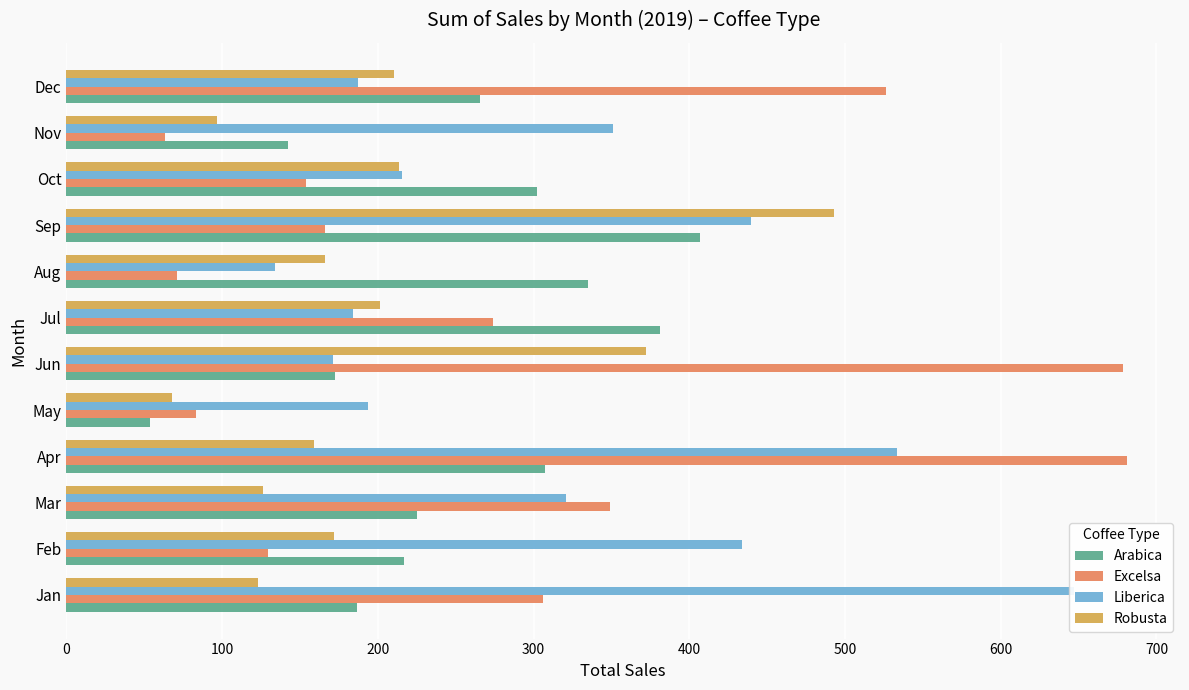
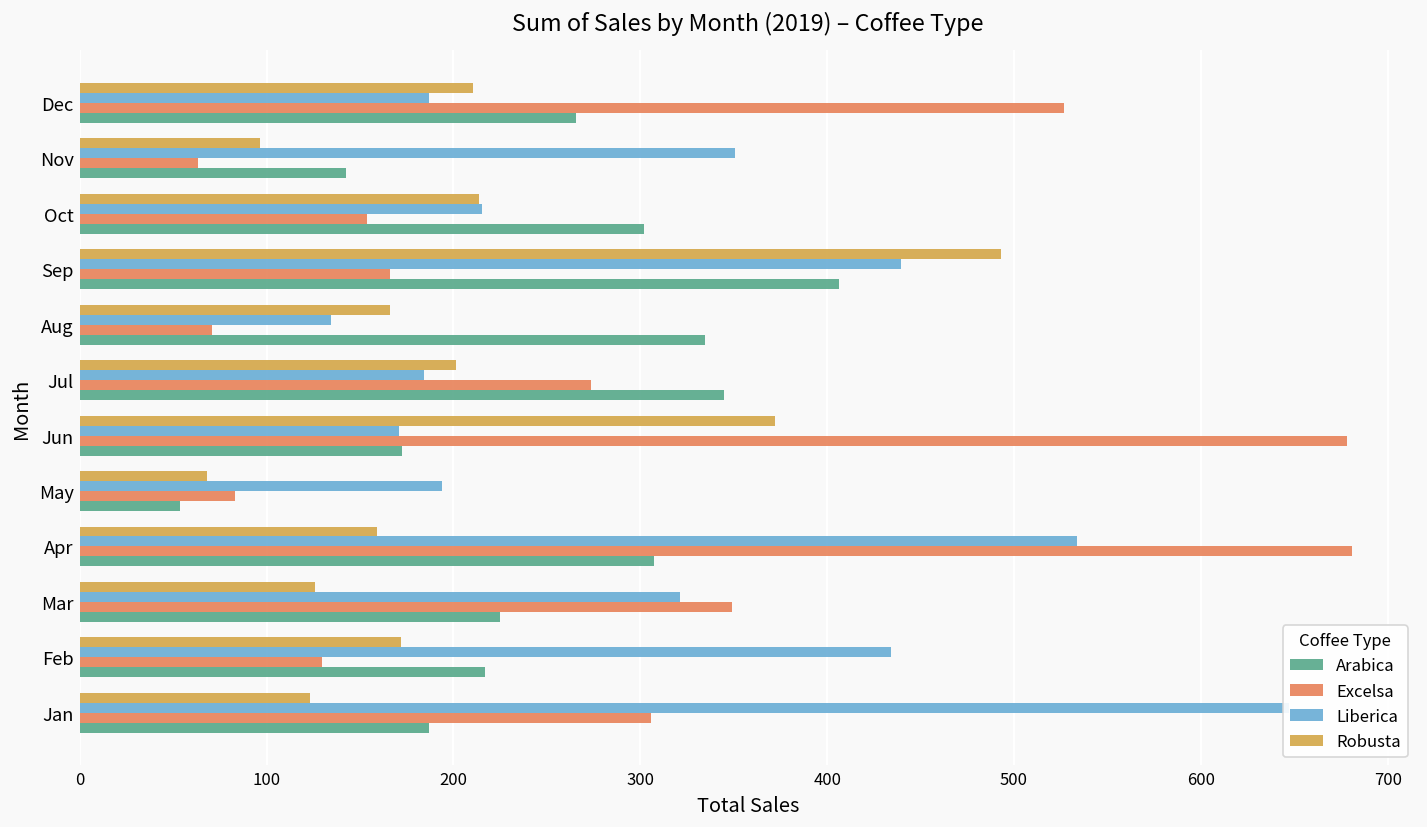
Arabica, Jul: 381 -> 345
